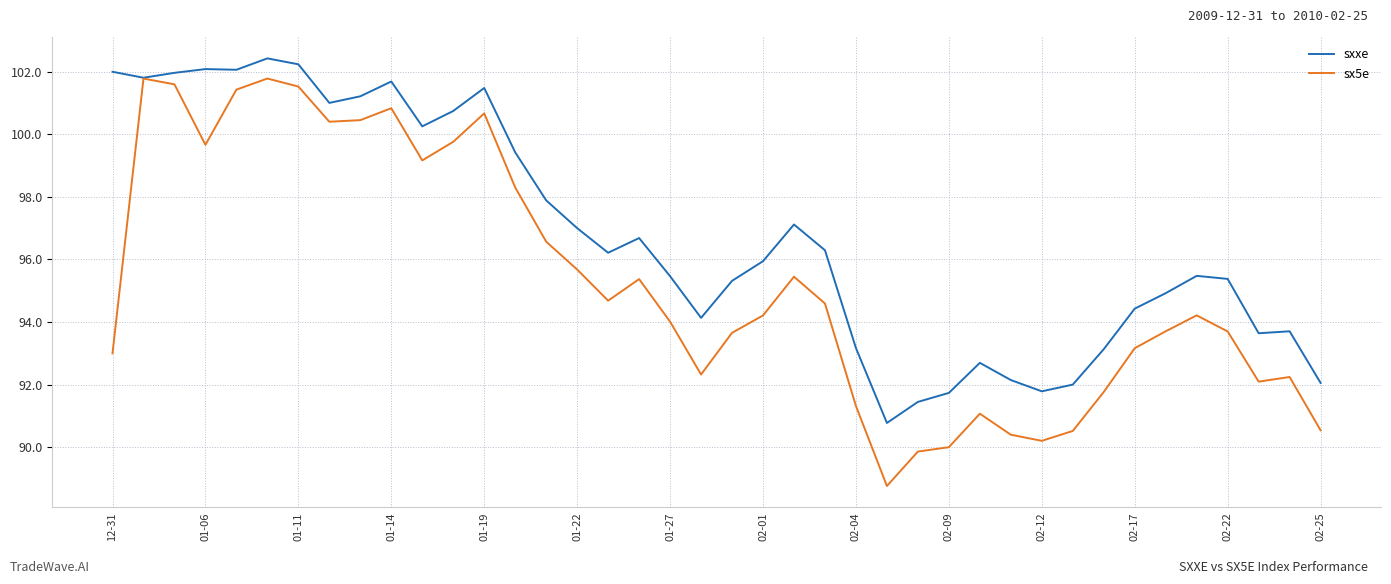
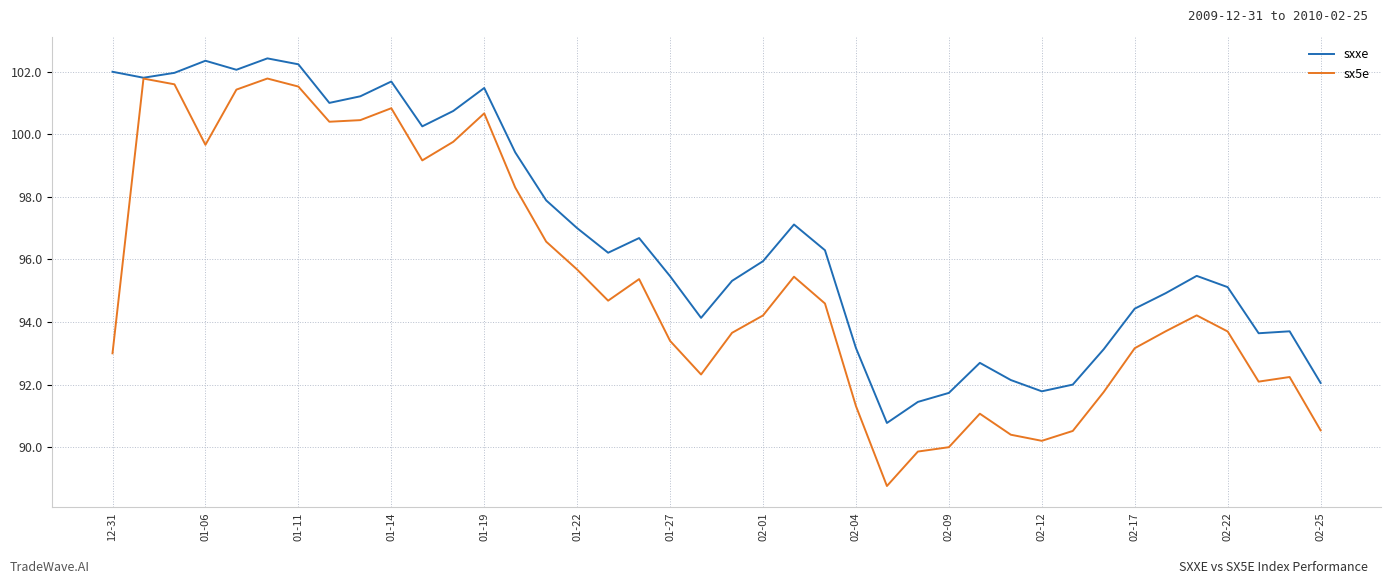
sxxe, 01-06: 102.1 -> 102.4
sx5e, 01-27: 94.0 -> 93.4
sxxe, 02-22: 95.4 -> 95.1
